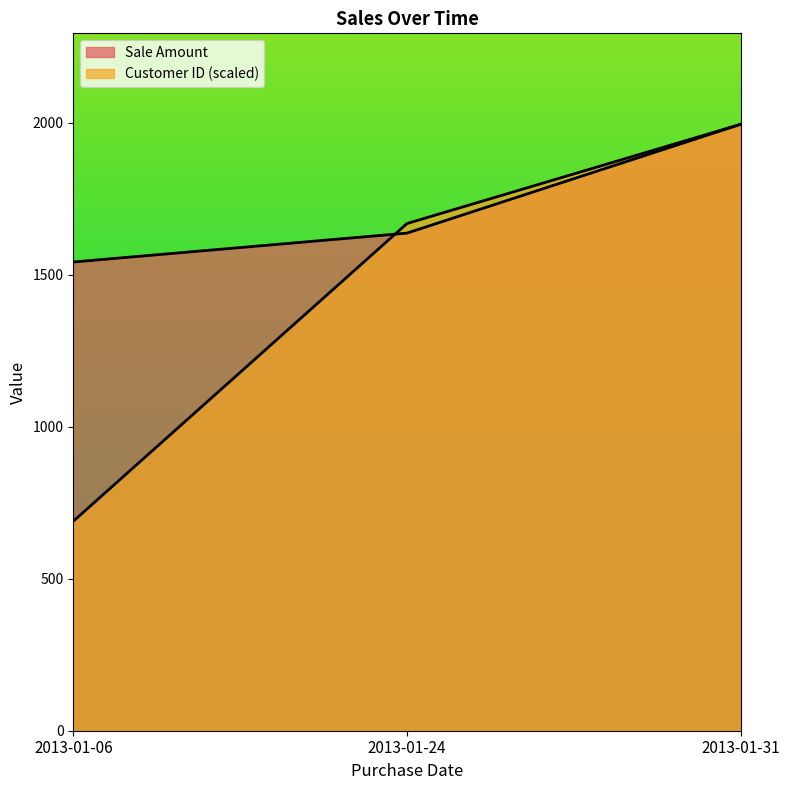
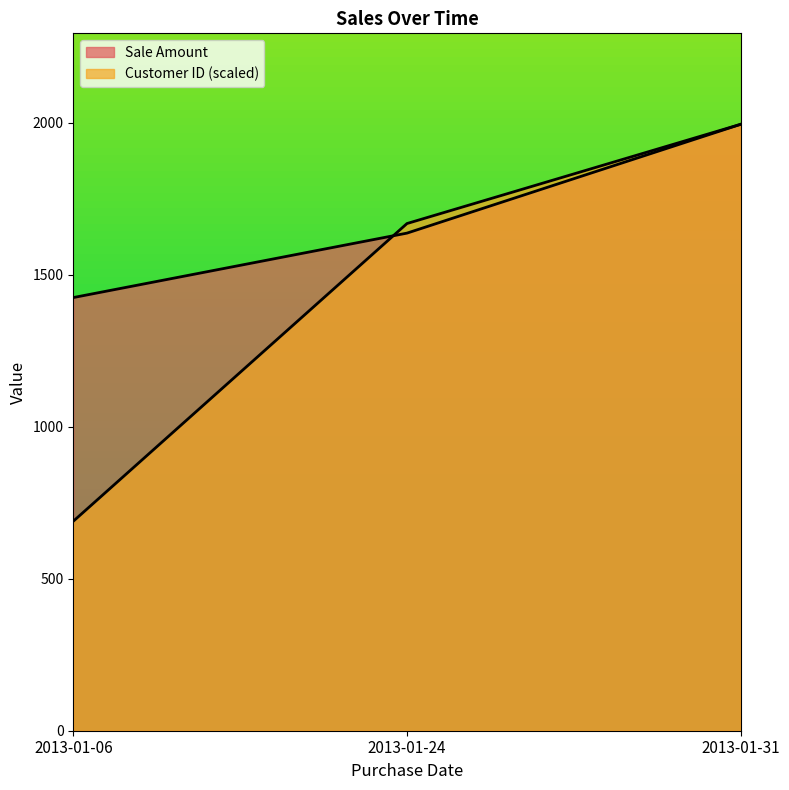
Sale Amount, 2013-01-06: 1540 -> 1430
